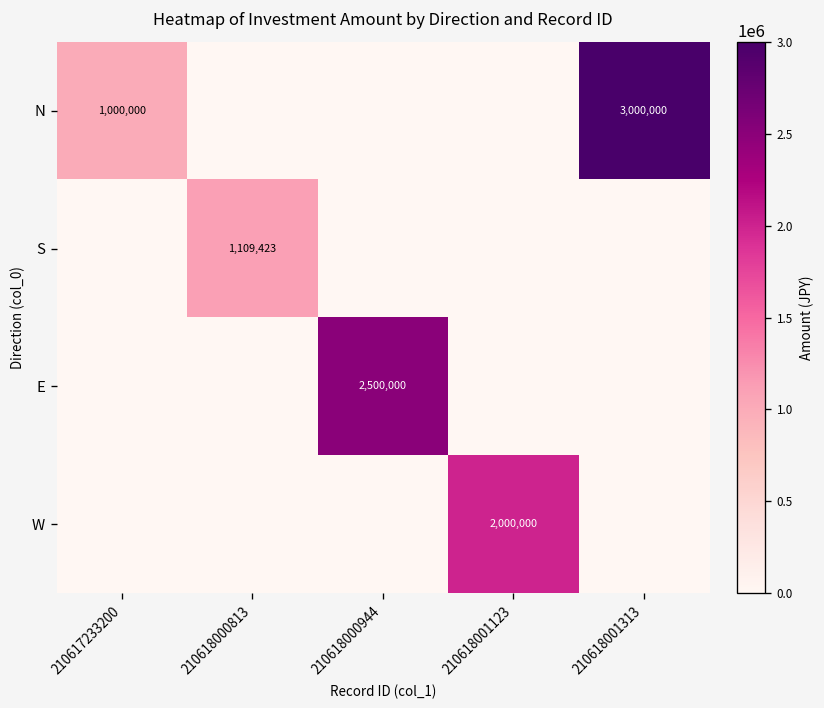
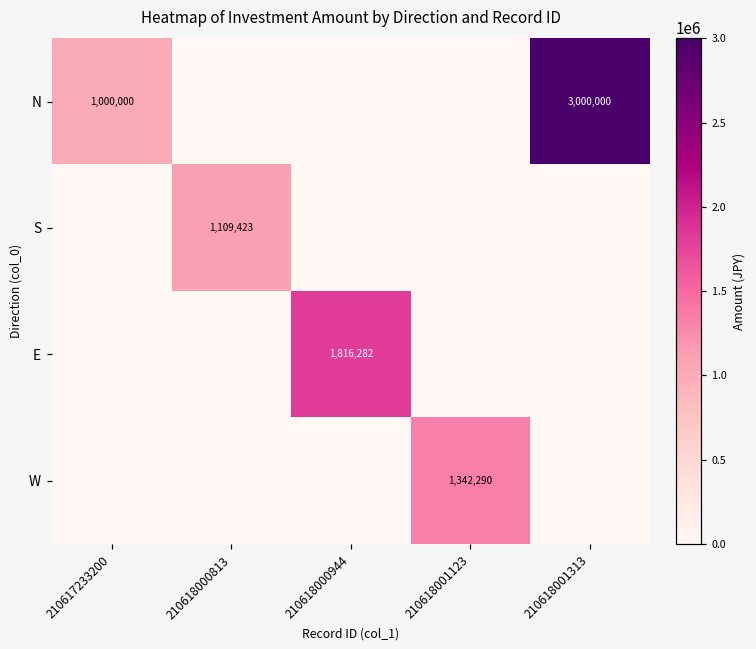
E, 210618000944: 2,500,000 -> 1,816,282
W, 210618001123: 2,000,000 -> 1,342,290
